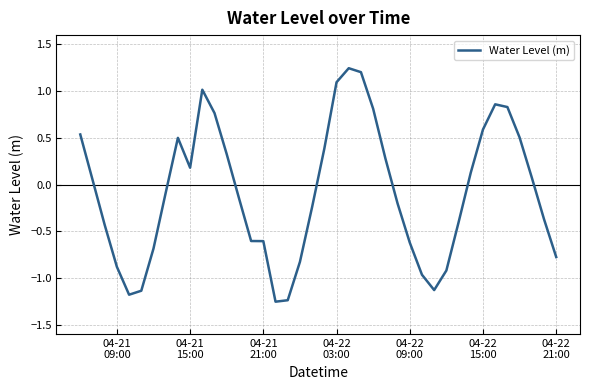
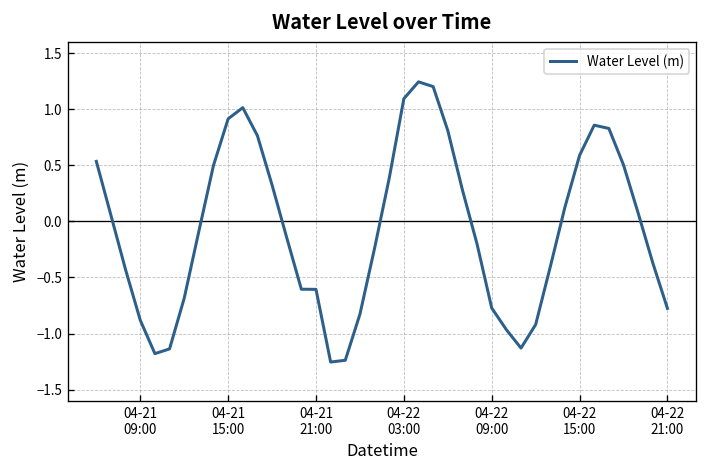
04-21 15:00: 0.2 -> 0.9
04-22 09:00: -0.6 -> -0.8
